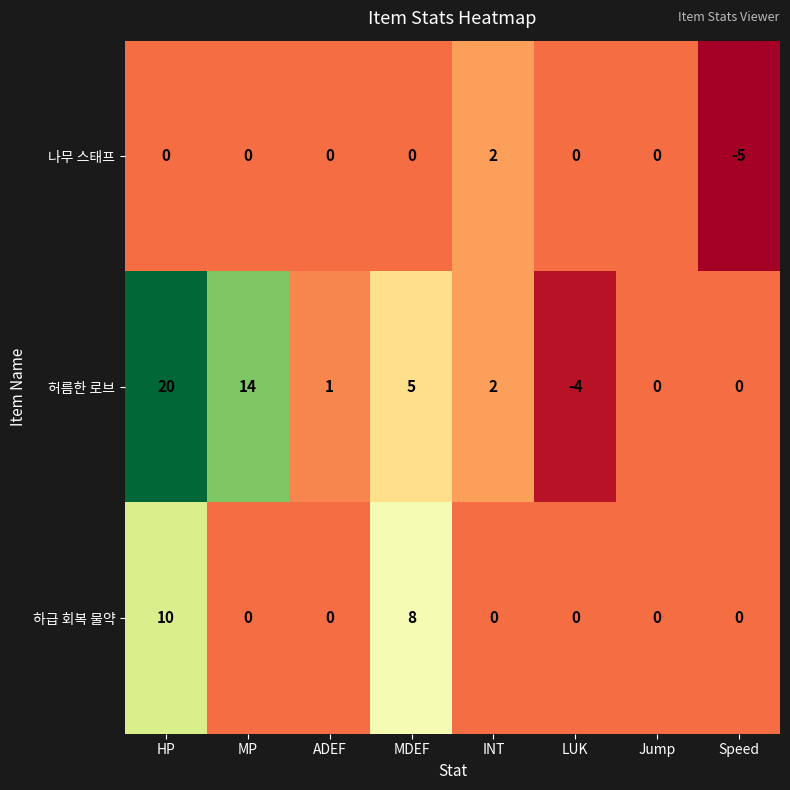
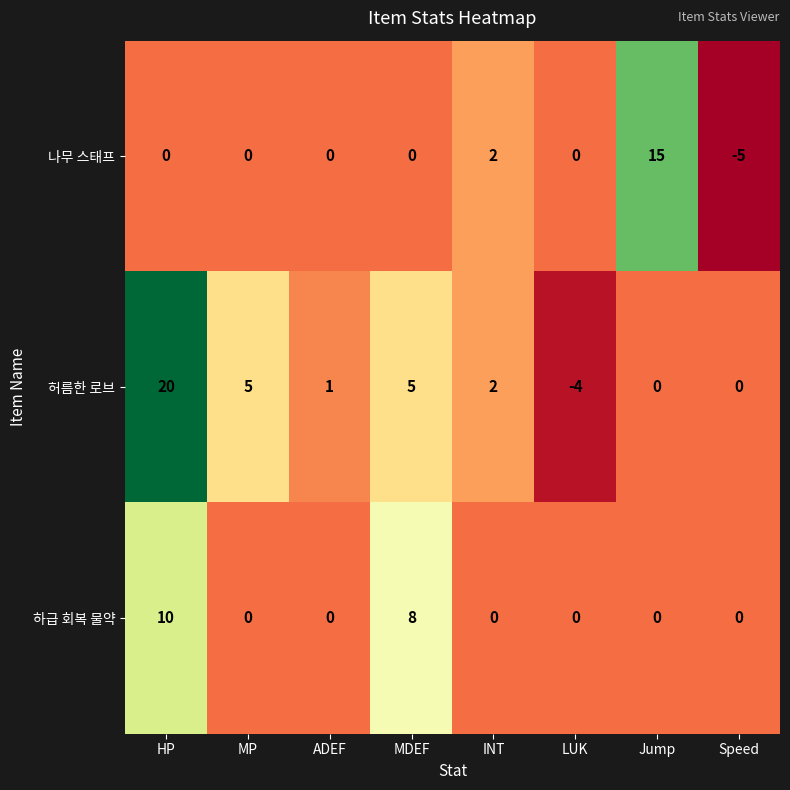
나무 스태프, Jump: 0 -> 15
허름한 로브, MP: 14 -> 5
